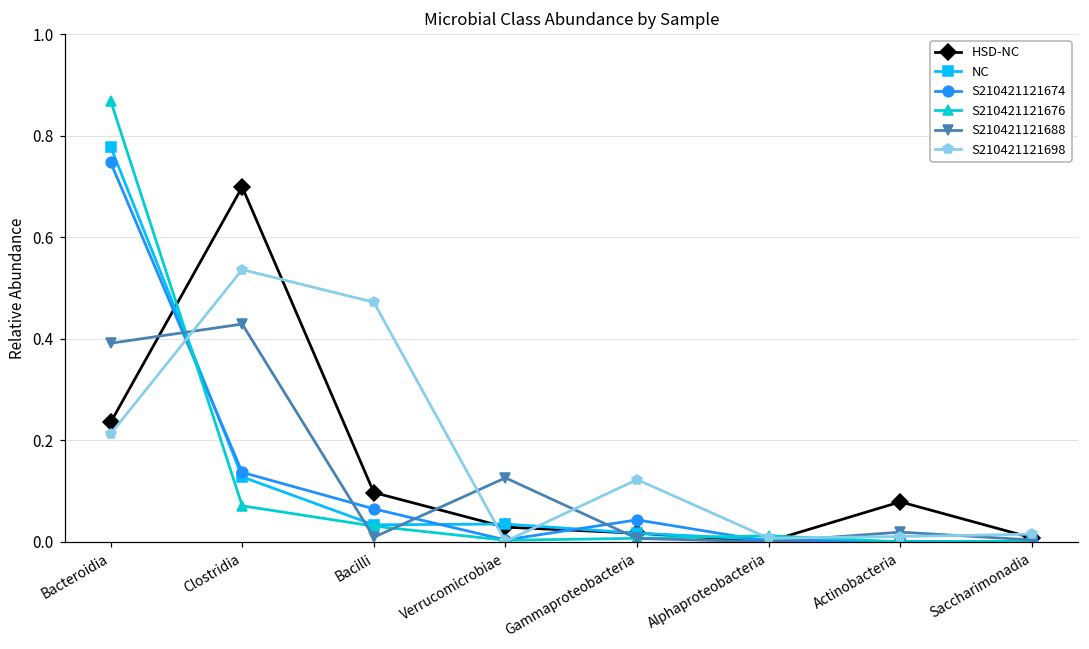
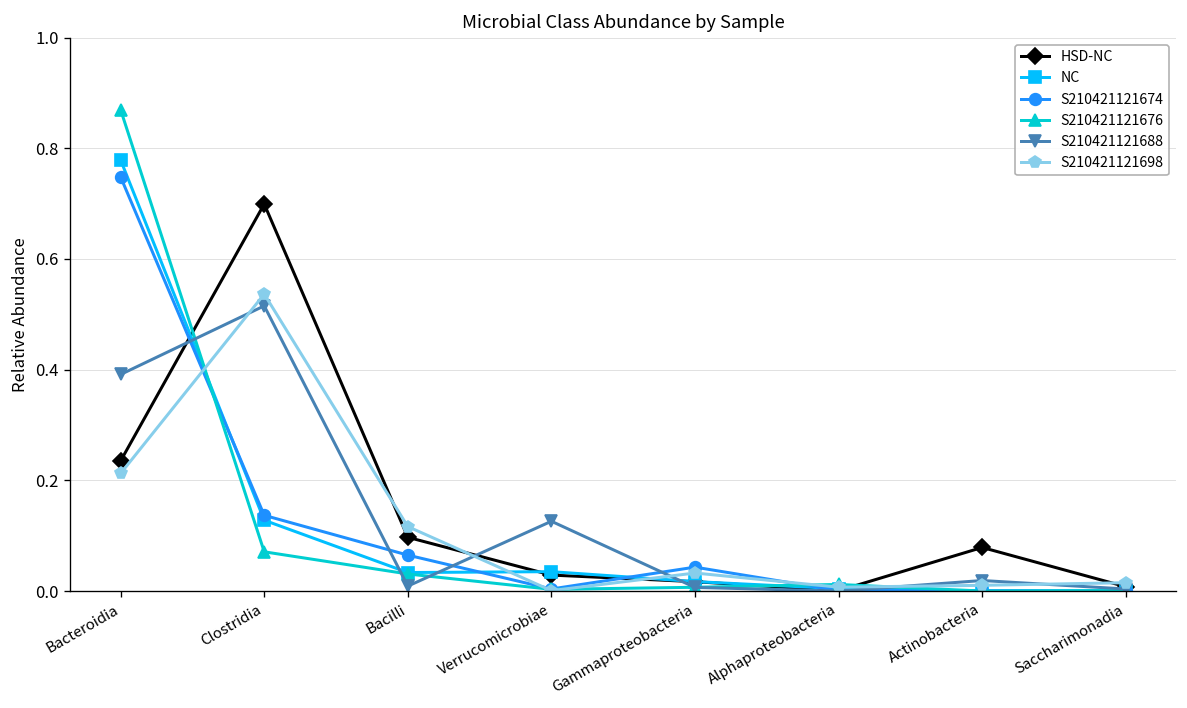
S210421121688, Clostridia: 0.43 -> 0.52
S210421121698, Bacilli: 0.47 -> 0.12
S210421121698, Gammaproteobacteria: 0.12 -> 0.03
